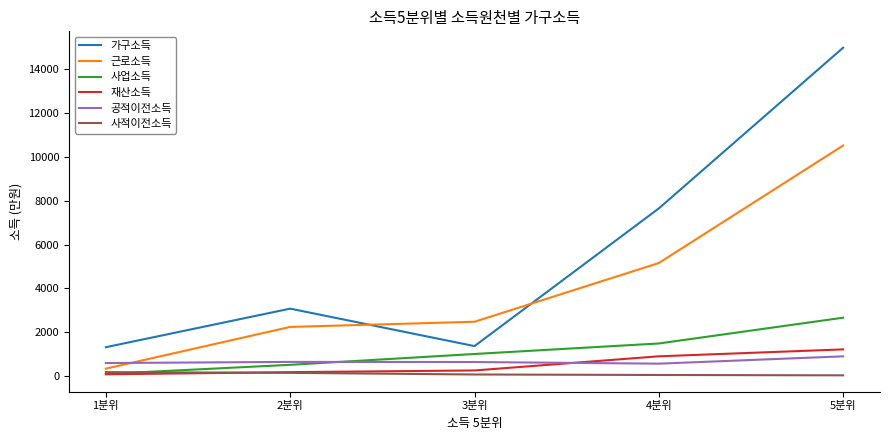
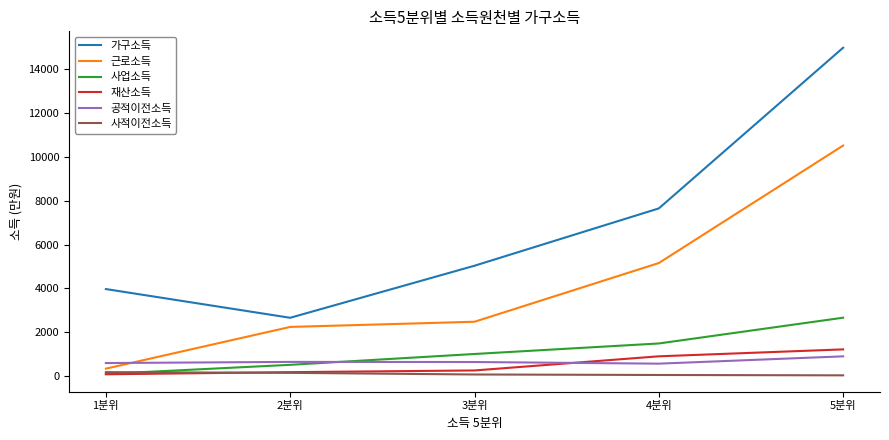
가구소득, 1분위: 1300 -> 4000
가구소득, 2분위: 3100 -> 2700
가구소득, 3분위: 1400 -> 5000
